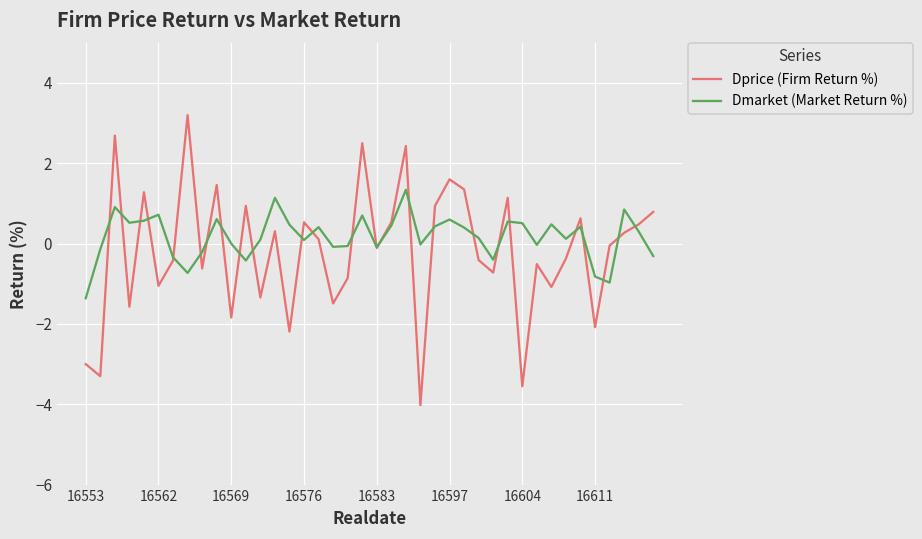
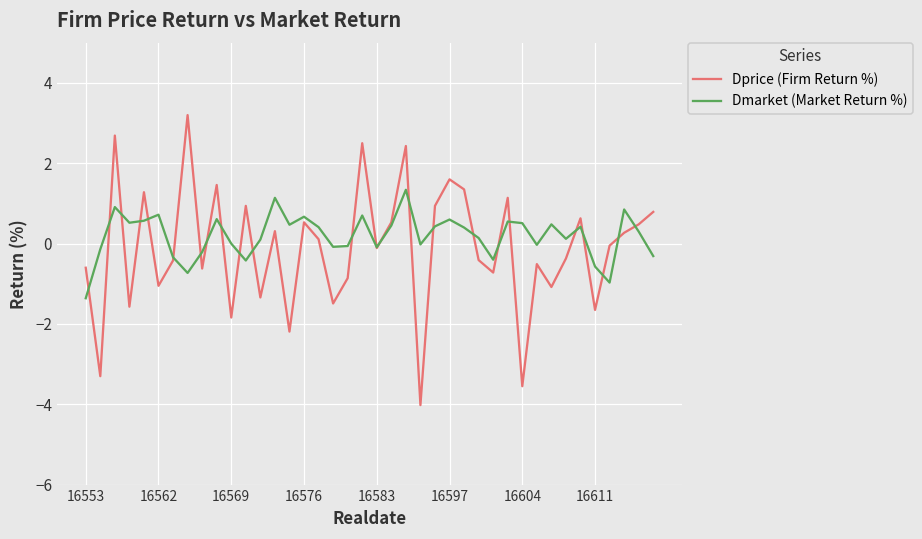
Dprice (Firm Return %), 16553: -3.0 -> -0.6
Dmarket (Market Return %), 16576: 0.1 -> 0.7
Dprice (Firm Return %), 16611: -2.1 -> -1.7
Dmarket (Market Return %), 16611: -0.8 -> -0.6
